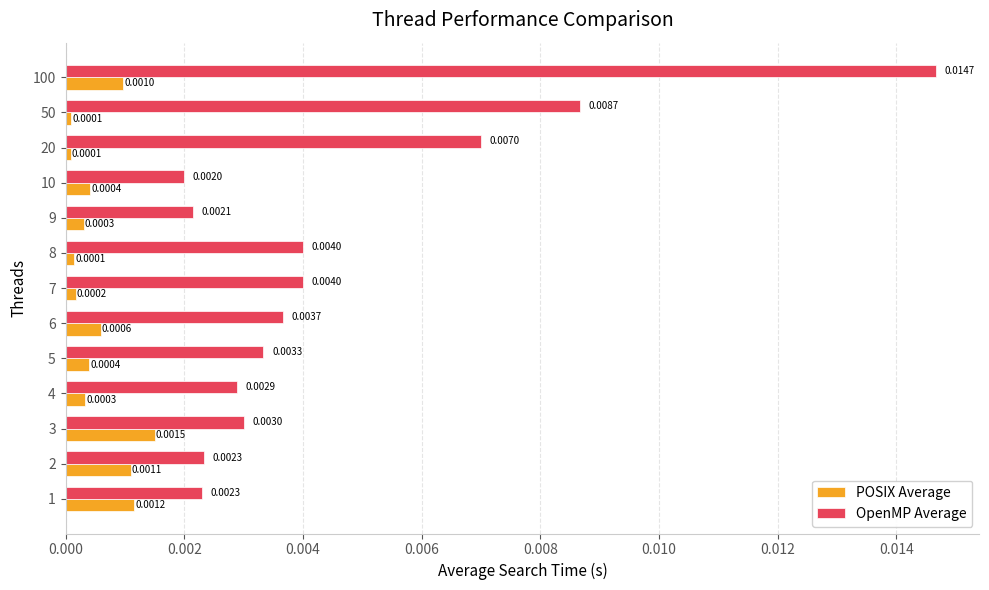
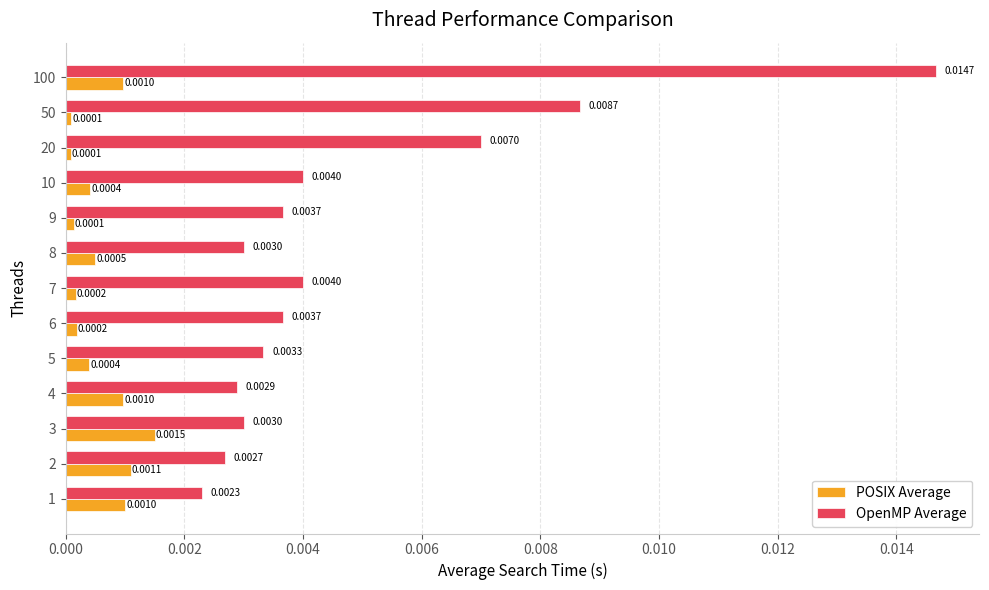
OpenMP Average, 10: 0.0020 -> 0.0040
OpenMP Average, 9: 0.0021 -> 0.0037
POSIX Average, 9: 0.0003 -> 0.0001
OpenMP Average, 8: 0.0040 -> 0.0030
POSIX Average, 8: 0.0001 -> 0.0005
POSIX Average, 6: 0.0006 -> 0.0002
POSIX Average, 4: 0.0003 -> 0.0010
OpenMP Average, 2: 0.0023 -> 0.0027
POSIX Average, 1: 0.0012 -> 0.0010
